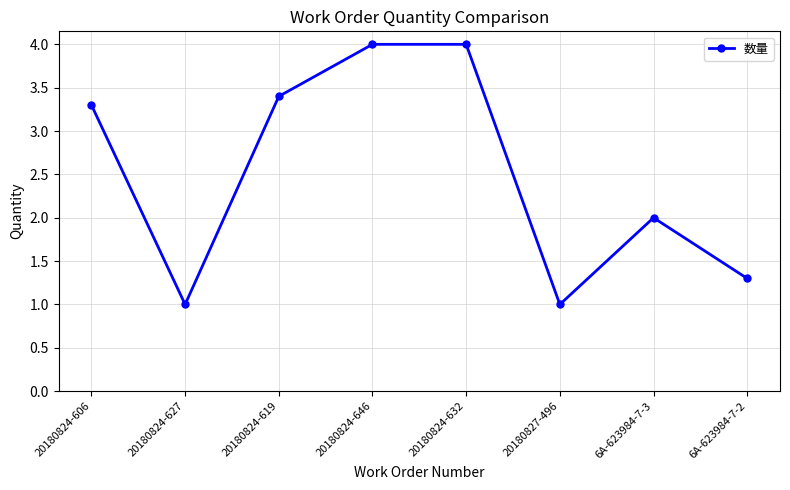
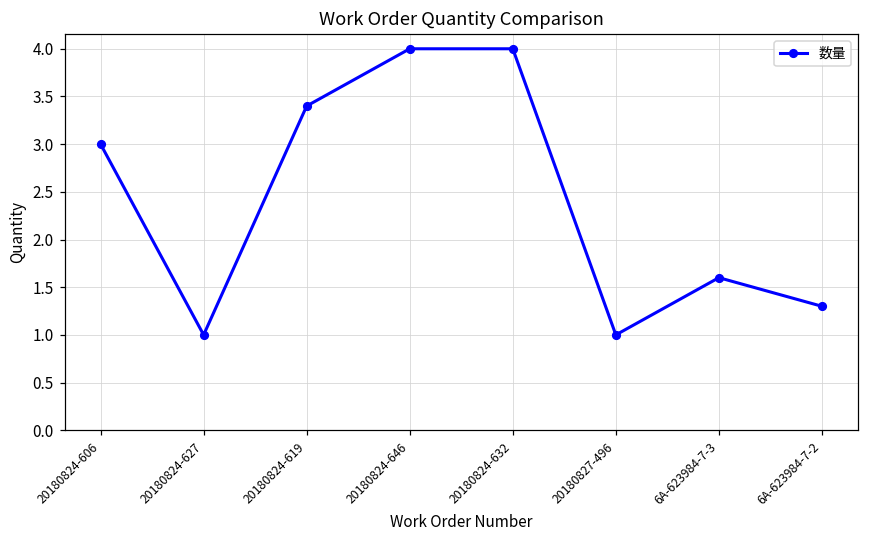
20180824-606: 3.3 -> 3.0
6A-623984-7-3: 2.0 -> 1.6
